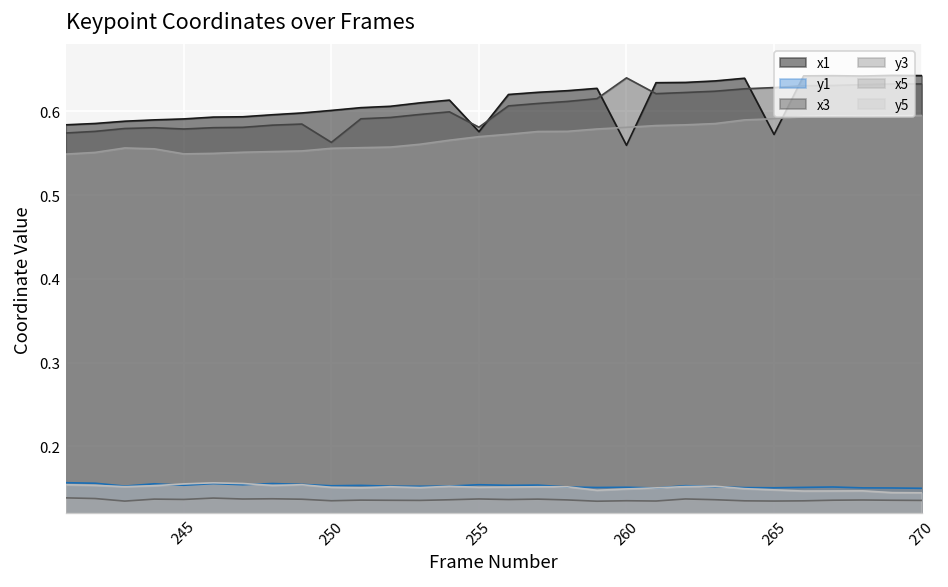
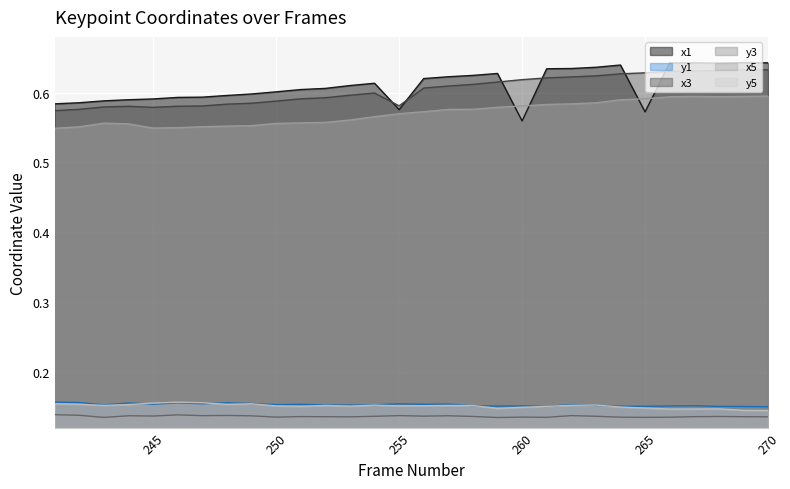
x3, 250: 0.56 -> 0.59
x3, 260: 0.64 -> 0.62
